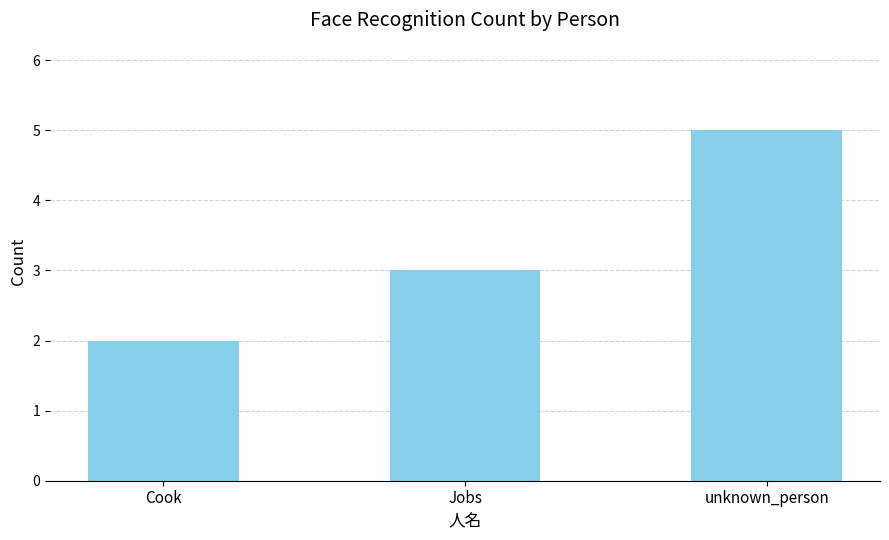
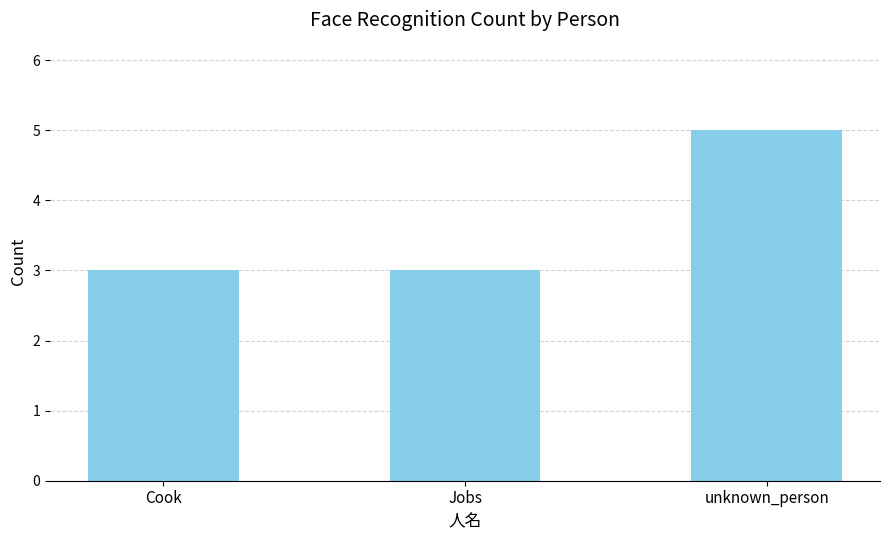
Cook: 2 -> 3
